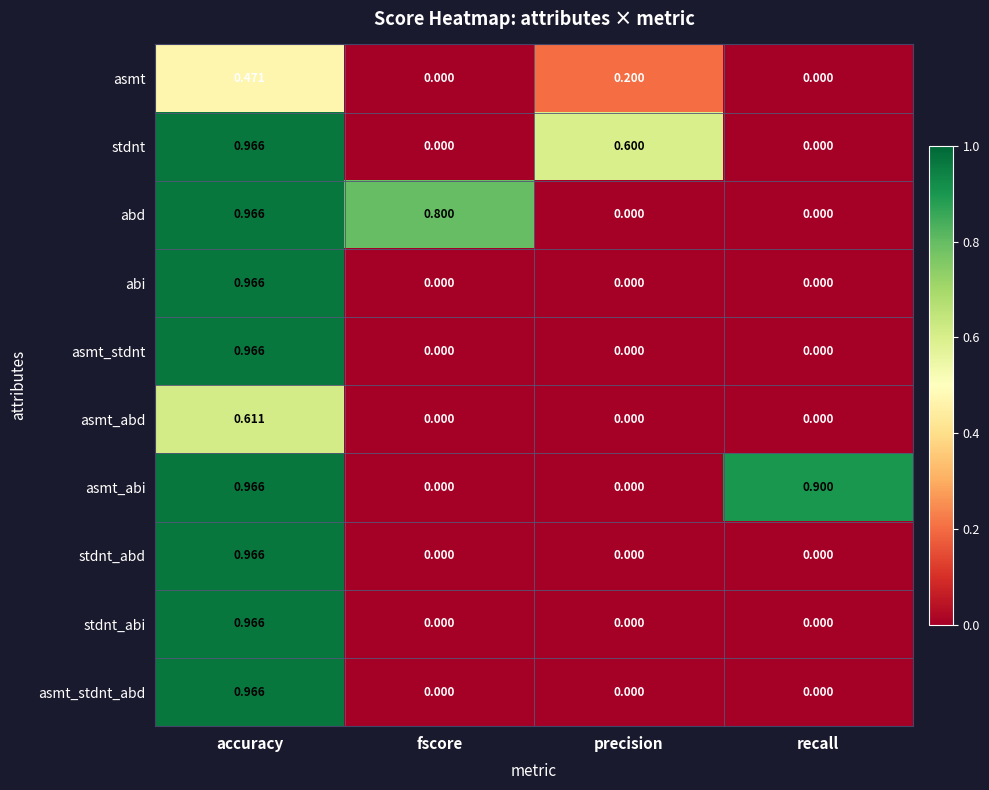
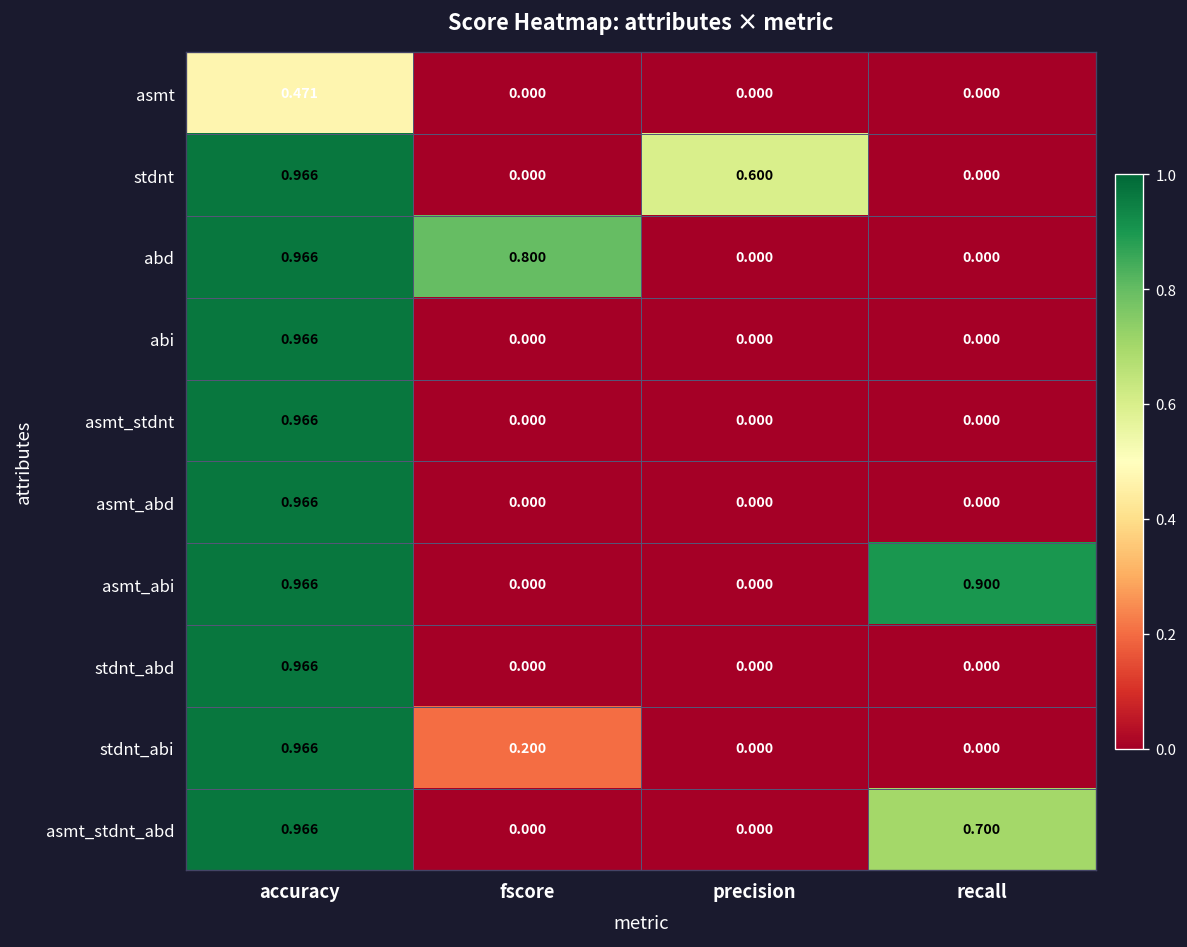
asmt, precision: 0.200 -> 0.000
asmt_abd, accuracy: 0.611 -> 0.966
stdnt_abi, fscore: 0.000 -> 0.200
asmt_stdnt_abd, recall: 0.000 -> 0.700
